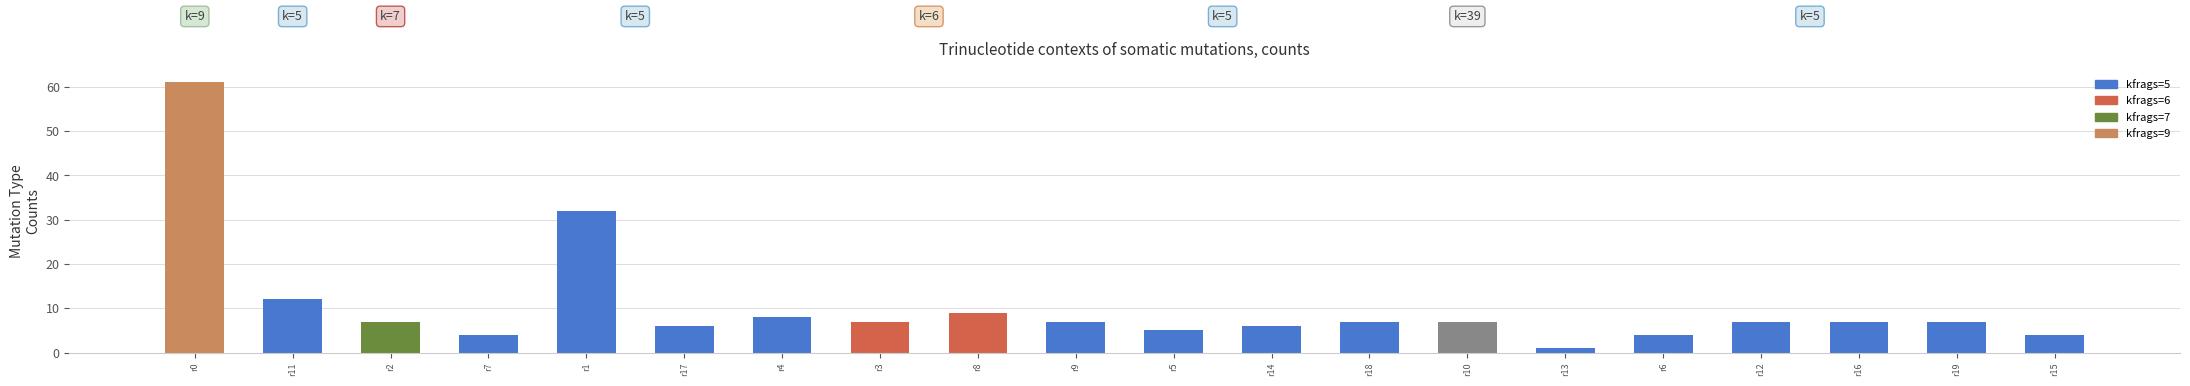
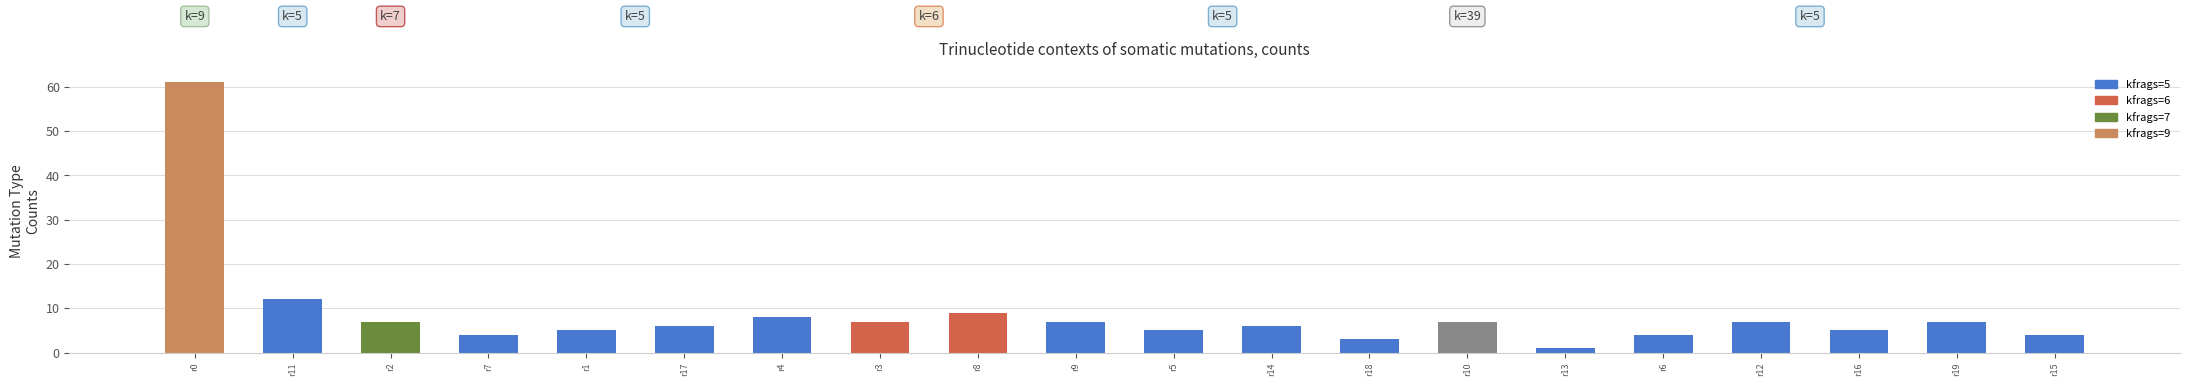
r1: 32 -> 5
r18: 7 -> 3
r16: 7 -> 5
